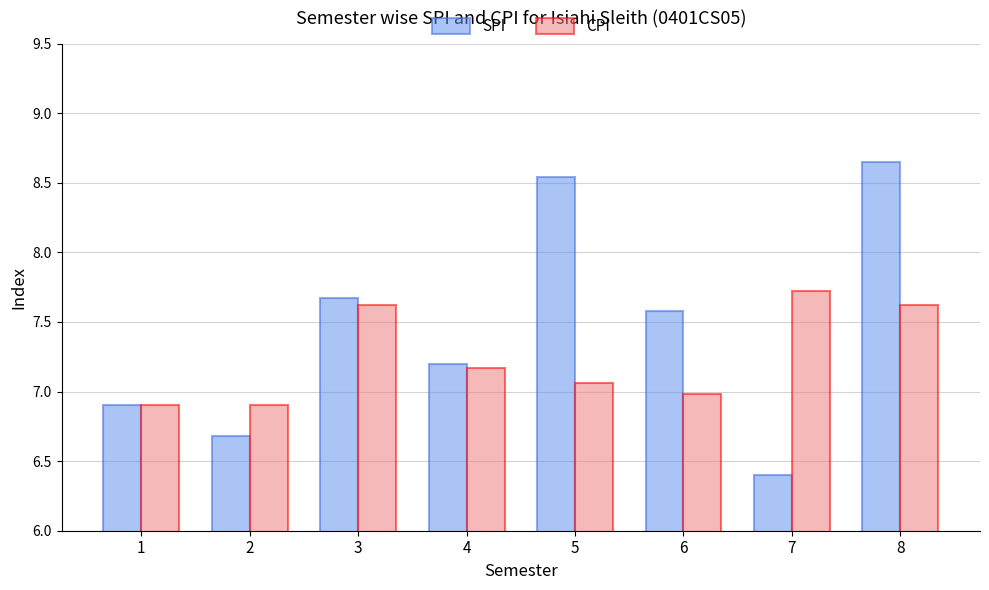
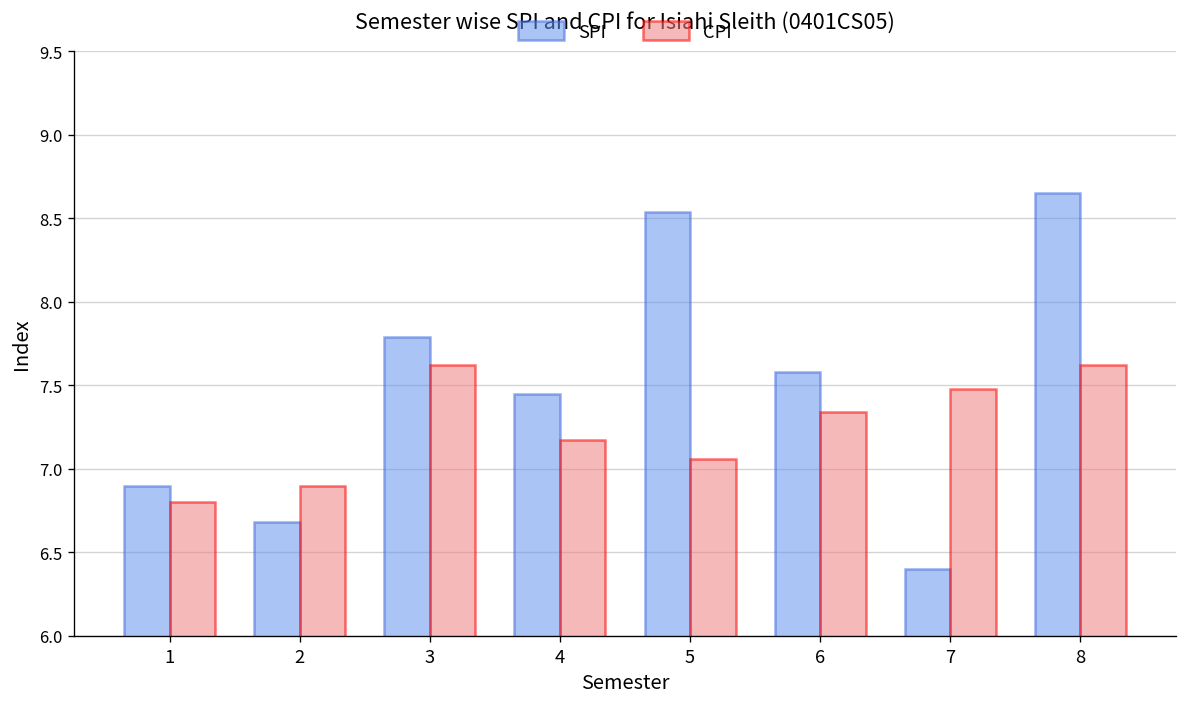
CPI, 1: 6.9 -> 6.8
SPI, 3: 7.67 -> 7.79
SPI, 4: 7.20 -> 7.45
CPI, 6: 6.98 -> 7.34
CPI, 7: 7.72 -> 7.48
